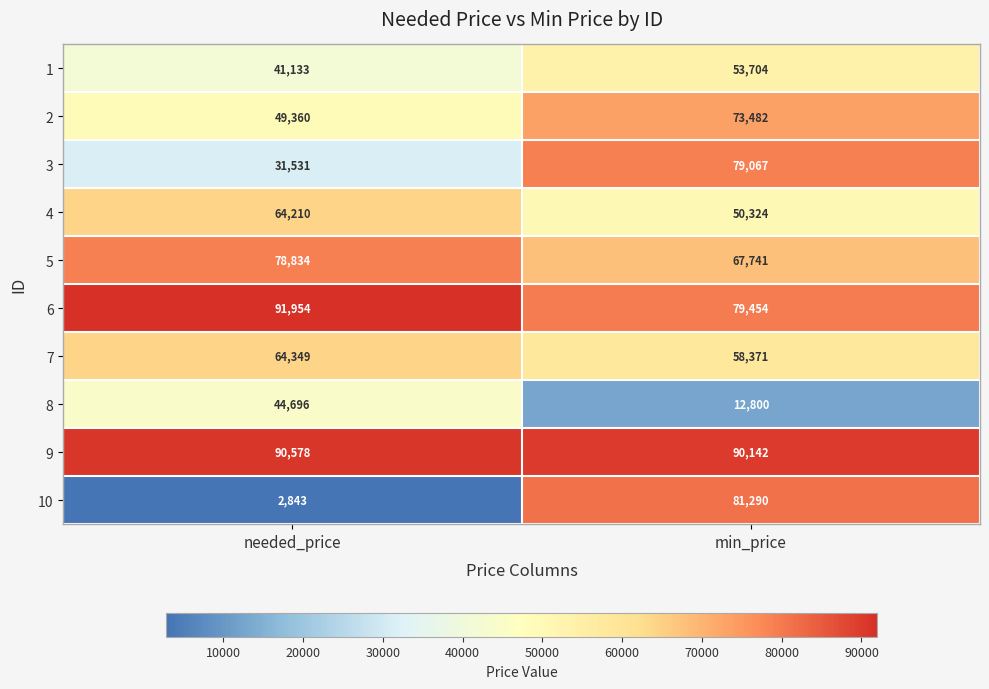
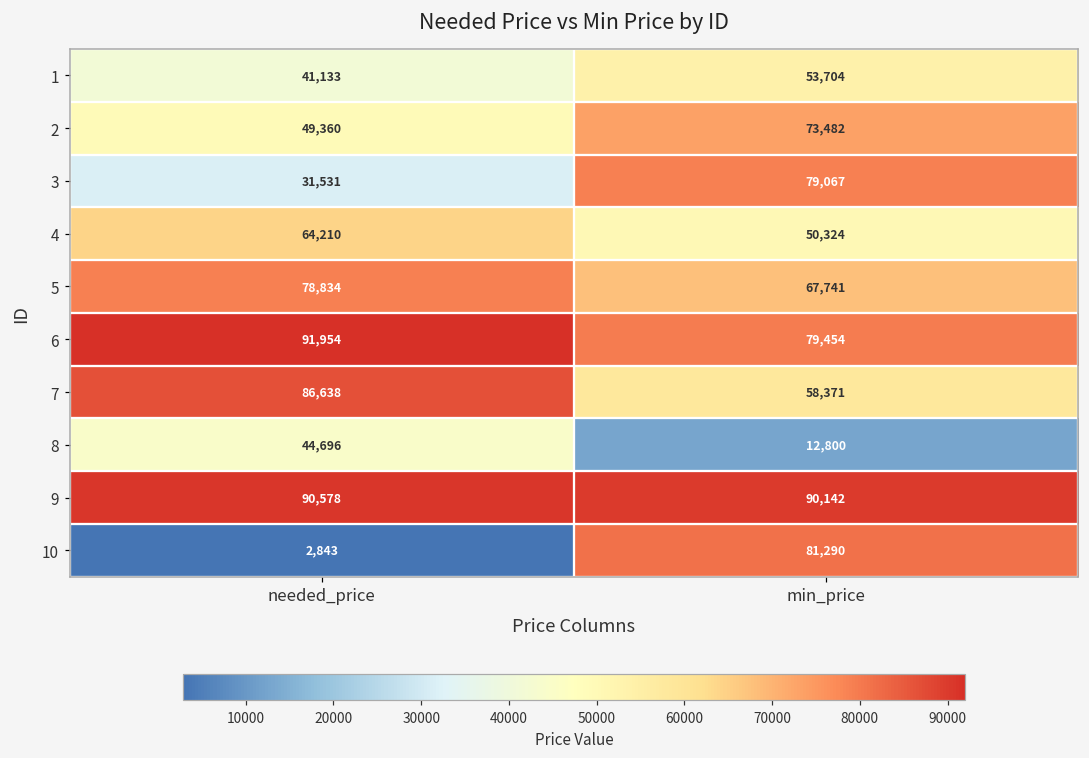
7, needed_price: 64,349 -> 86,638
